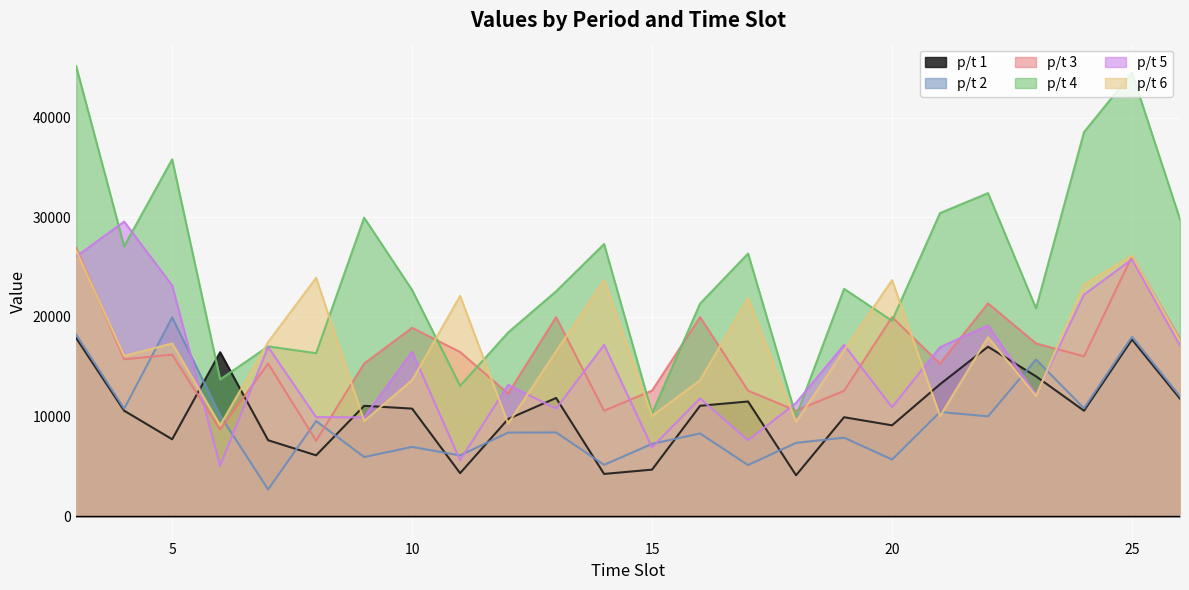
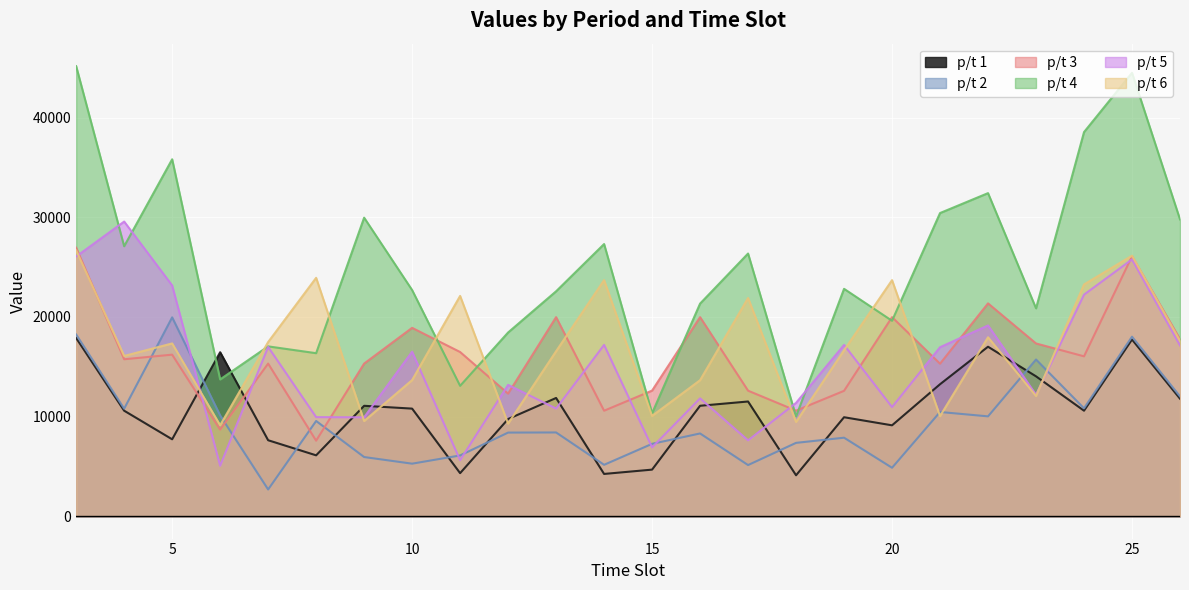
p/t 2, 10: 7000 -> 5000
p/t 2, 20: 6000 -> 5000
